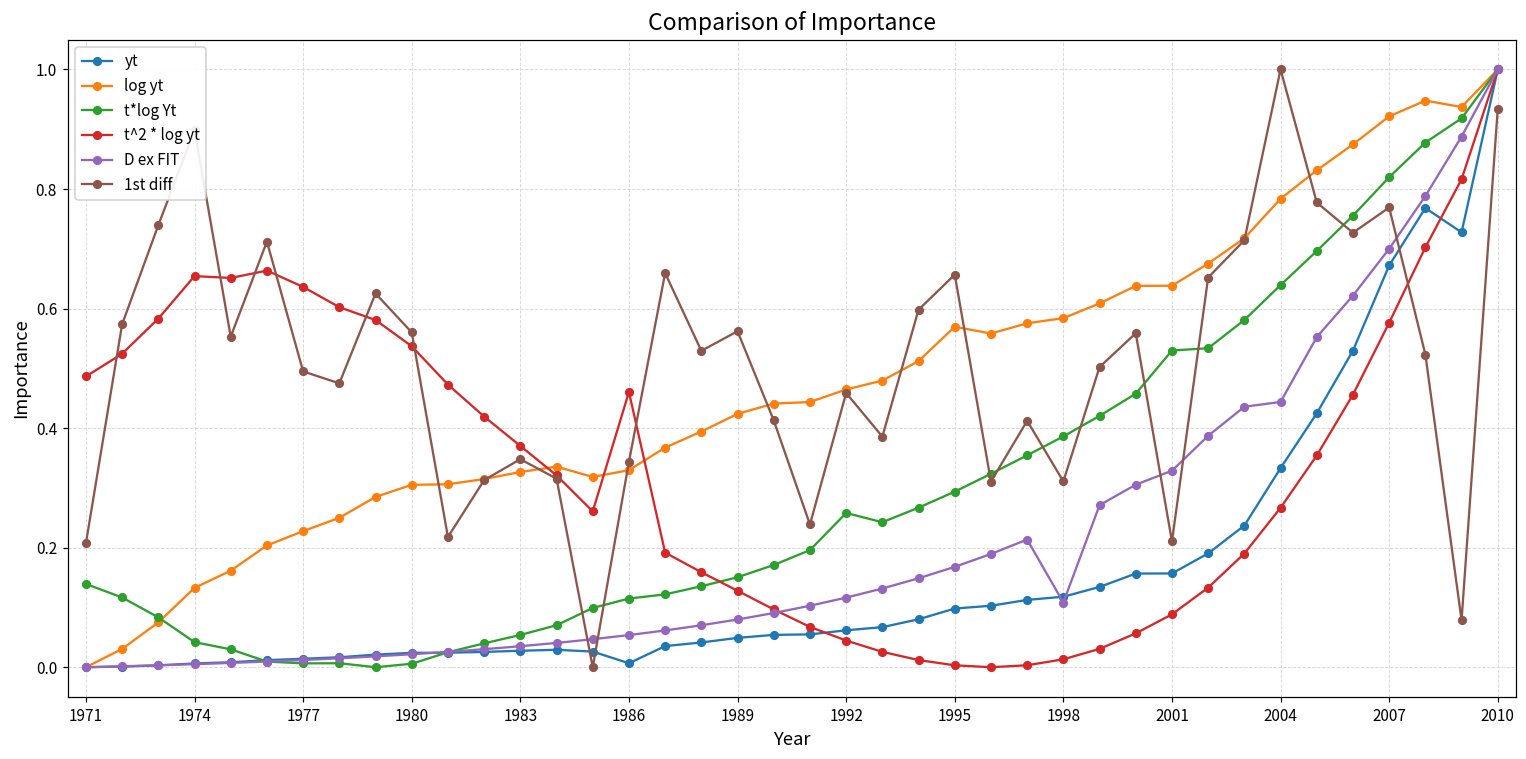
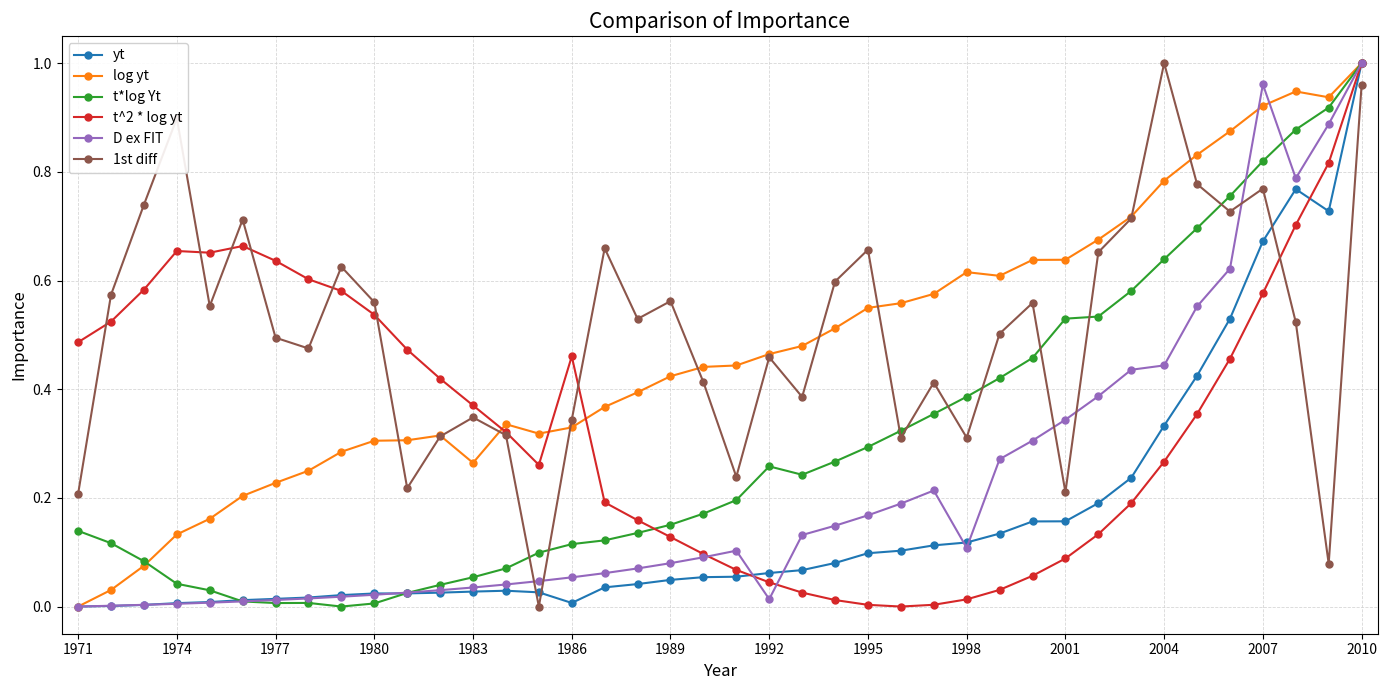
log yt, 1983: 0.33 -> 0.26
D ex FIT, 1992: 0.12 -> 0.01
log yt, 1995: 0.57 -> 0.55
log yt, 1998: 0.58 -> 0.62
D ex FIT, 2001: 0.33 -> 0.34
D ex FIT, 2007: 0.70 -> 0.96
1st diff, 2010: 0.93 -> 0.96
